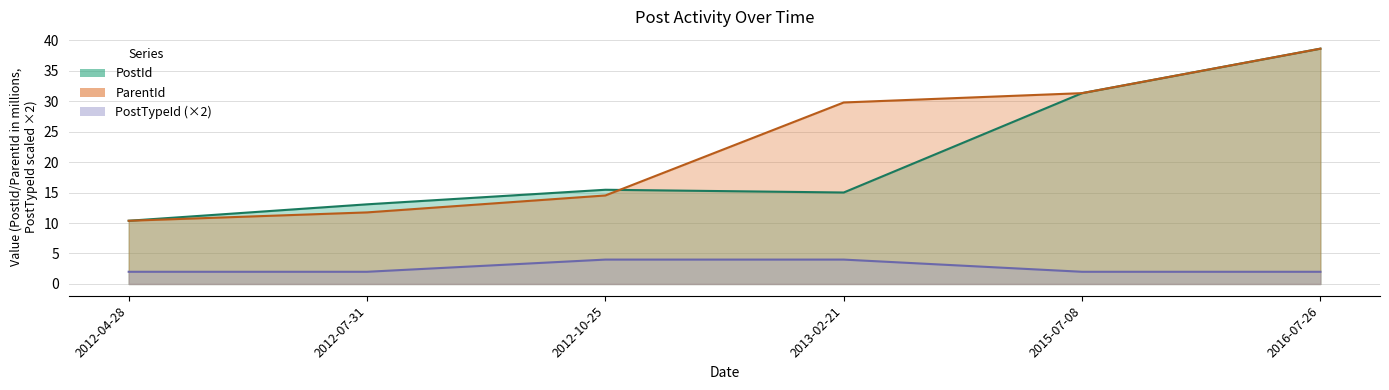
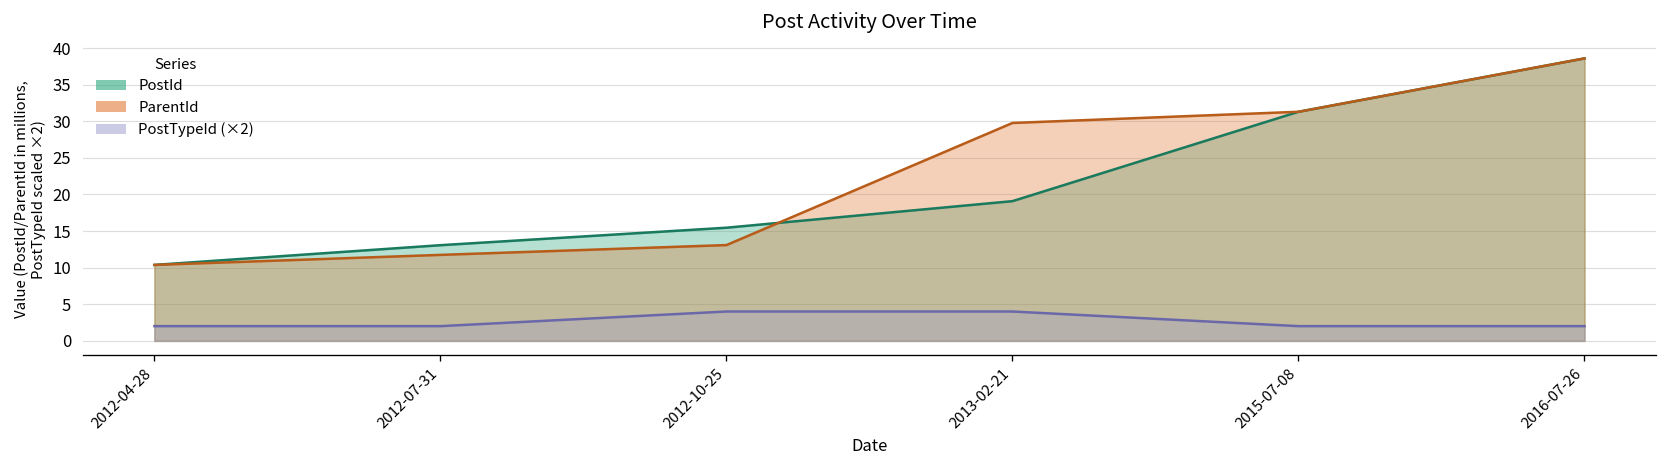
ParentId, 2012-10-25: 15 -> 13
PostId, 2013-02-21: 15 -> 19
